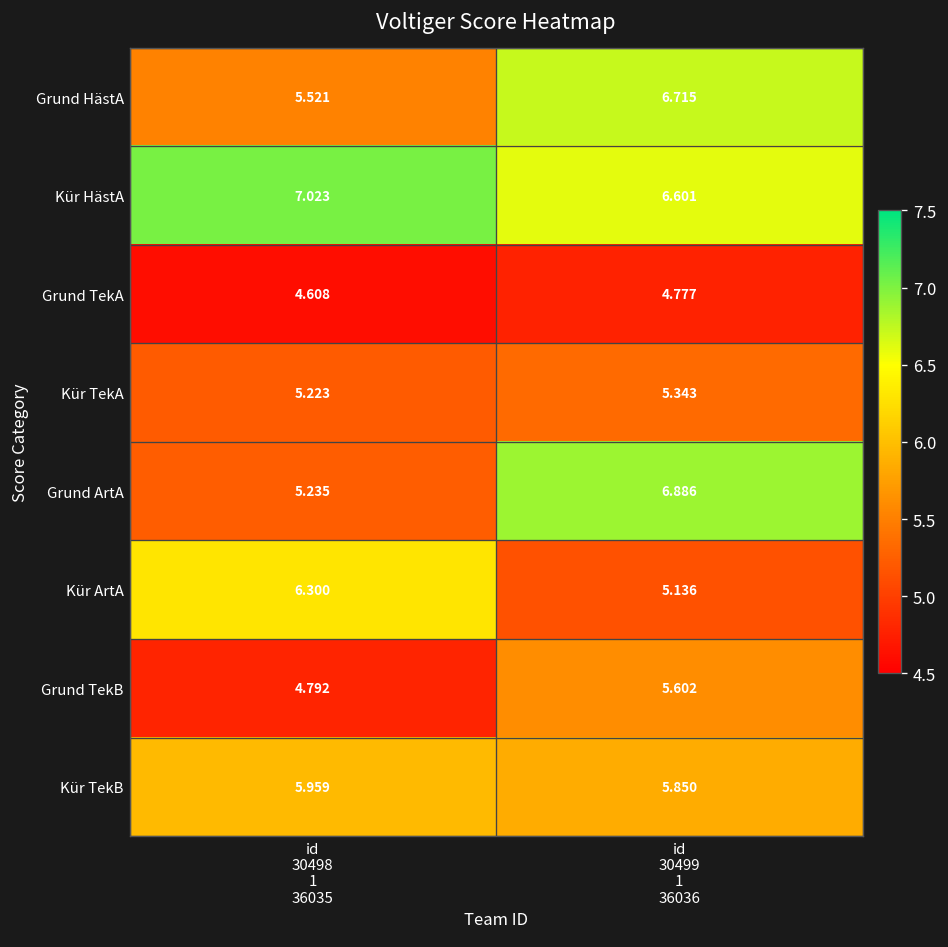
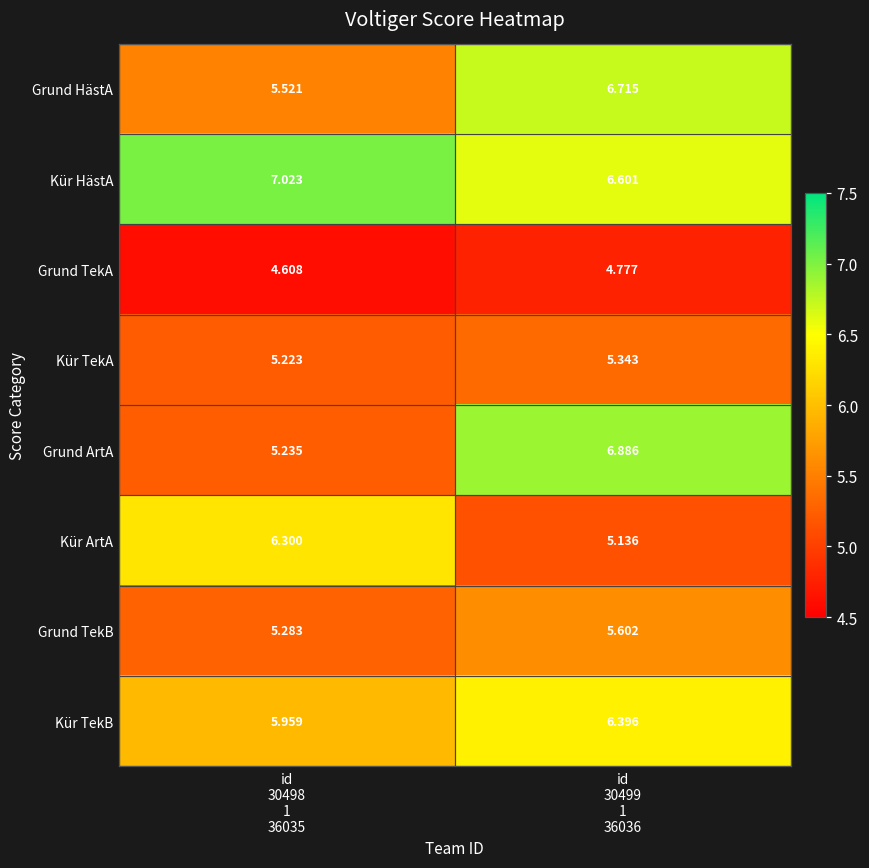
Grund TekB, id 30498 1 36035: 4.792 -> 5.283
Kür TekB, id 30499 1 36036: 5.850 -> 6.396
